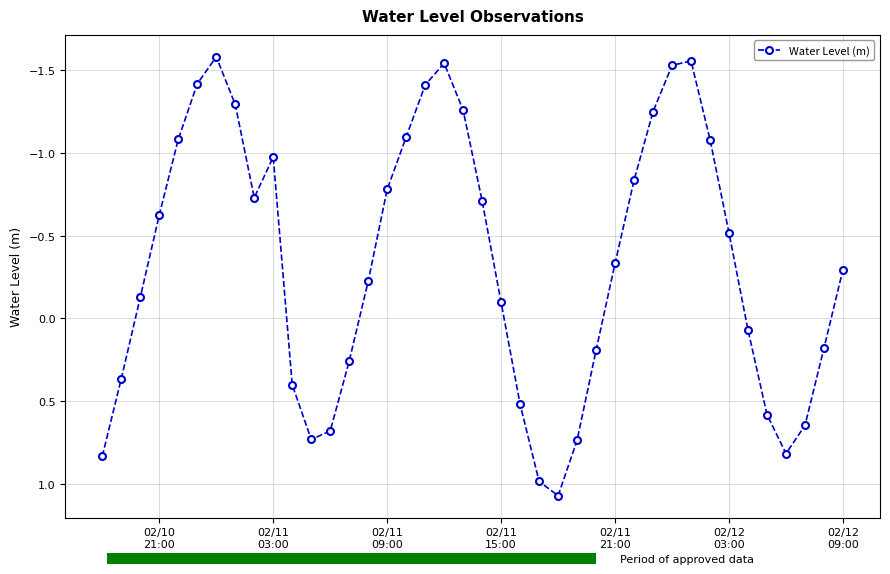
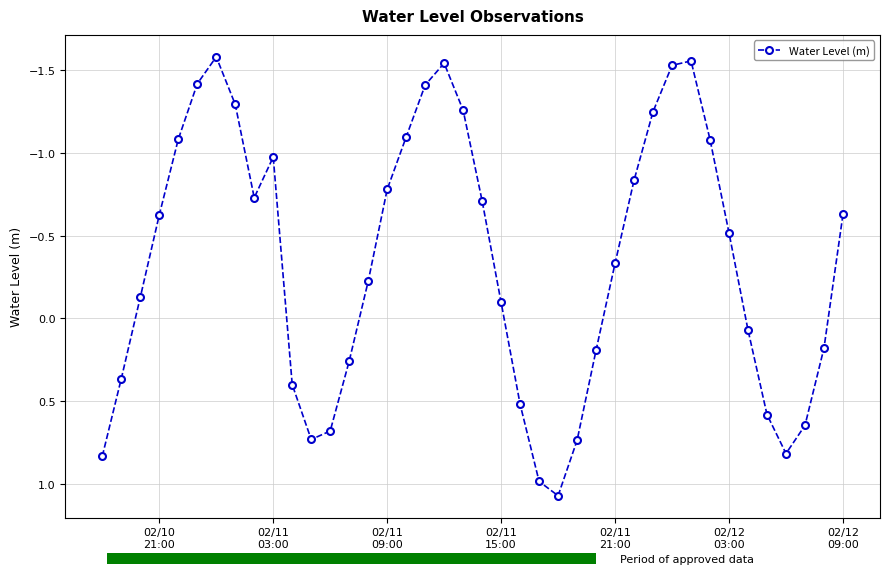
02/12 09:00: -0.30 -> -0.63
